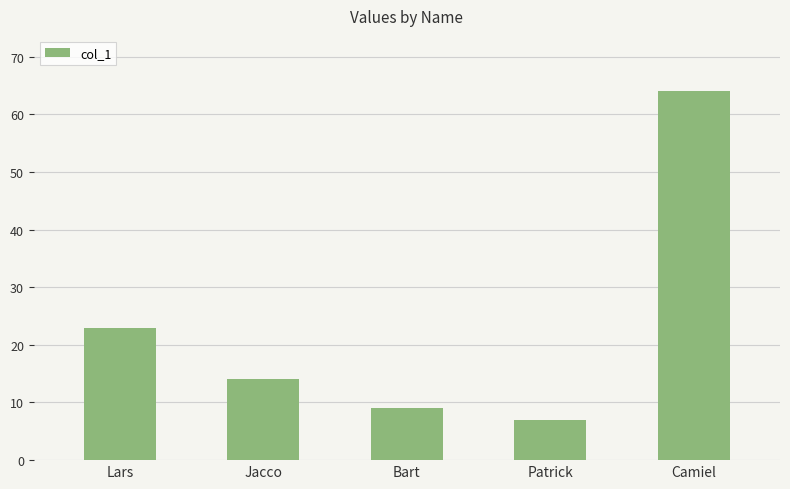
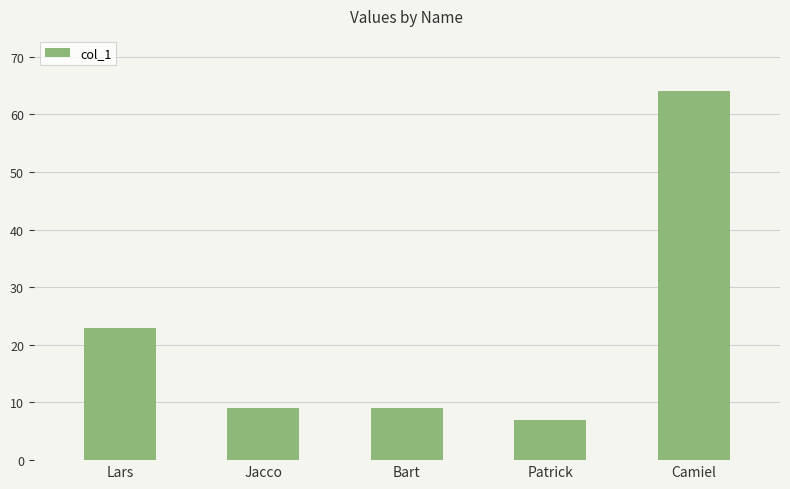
Jacco: 14 -> 9
